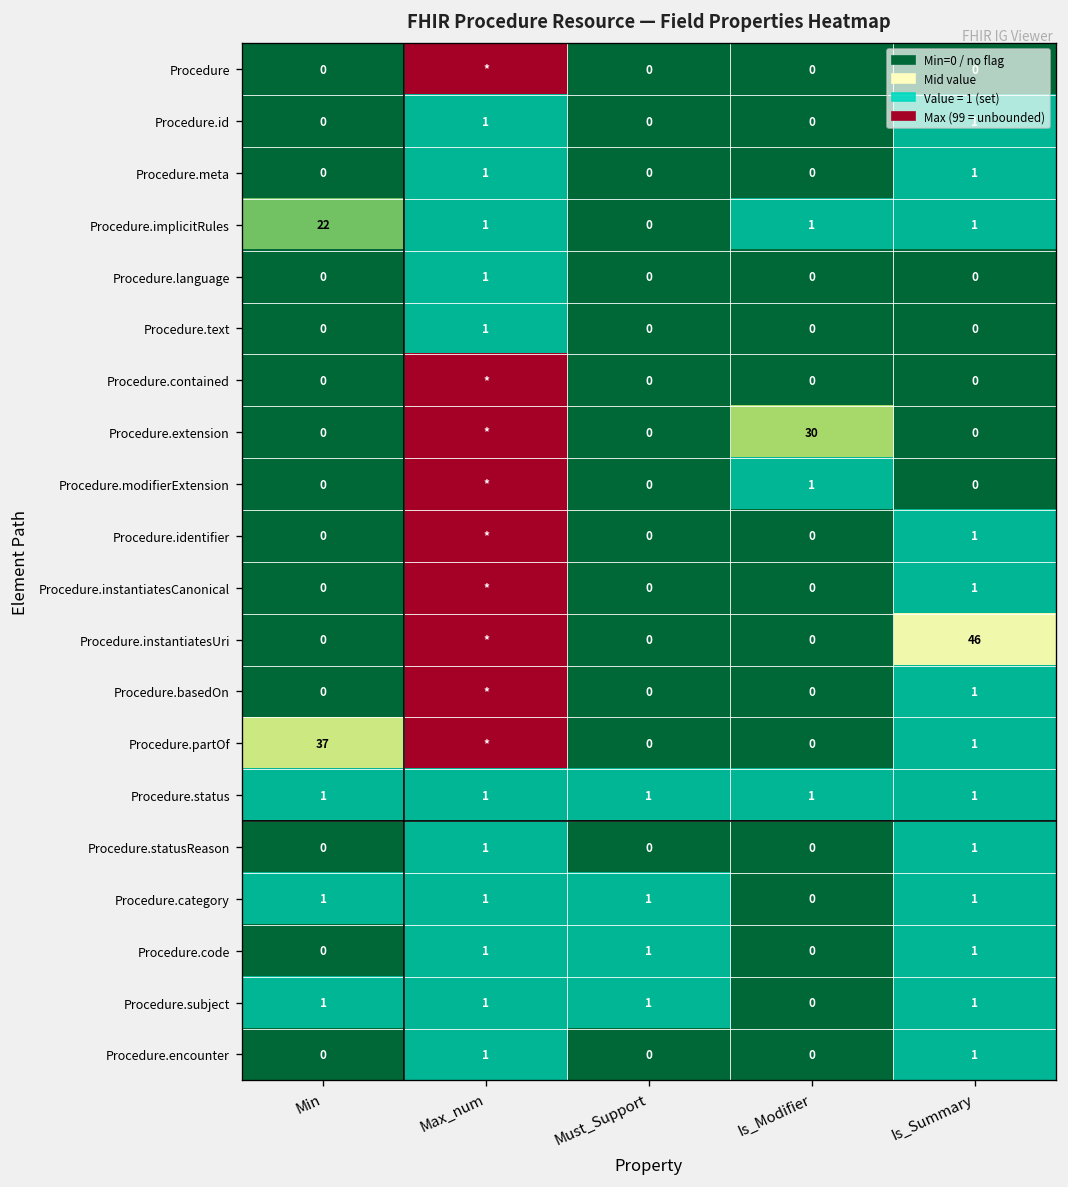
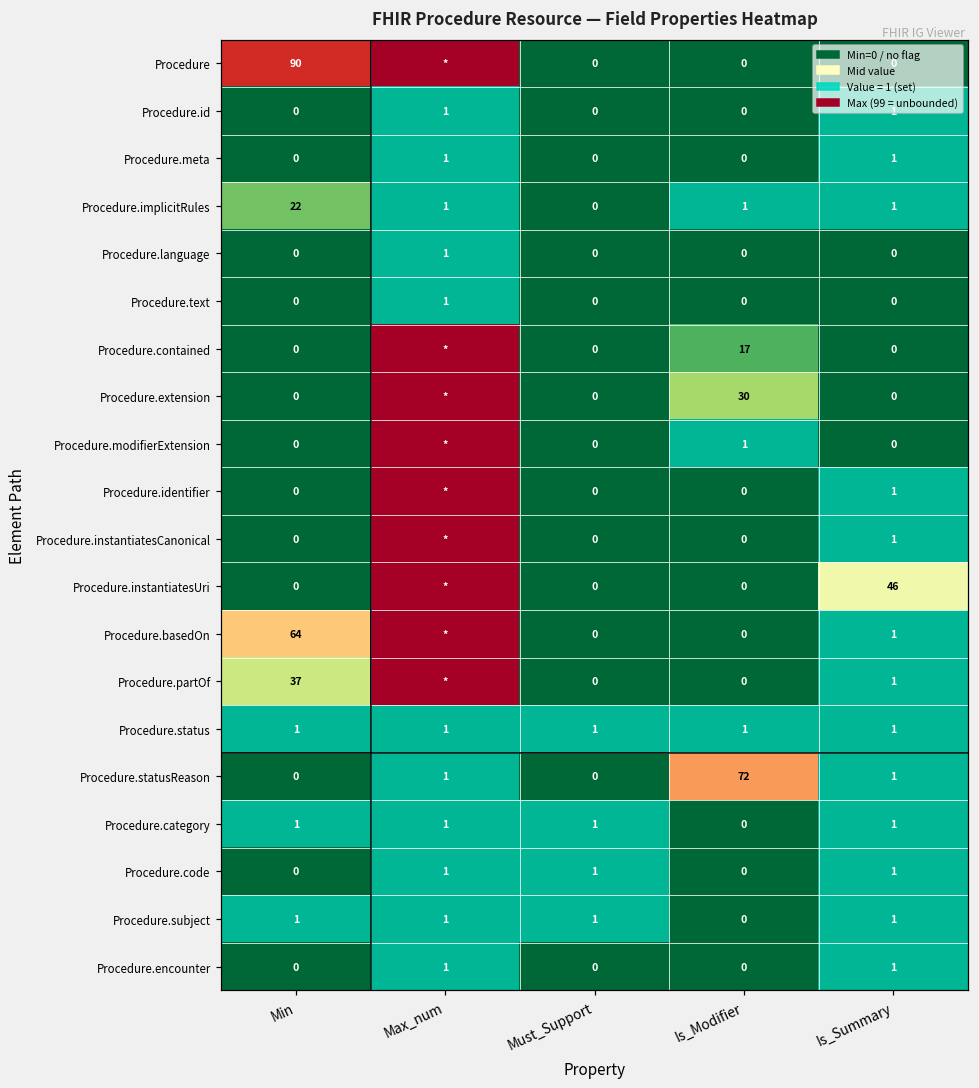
Procedure, Min: 0 -> 90
Procedure.contained, Is_Modifier: 0 -> 17
Procedure.basedOn, Min: 0 -> 64
Procedure.statusReason, Is_Modifier: 0 -> 72
